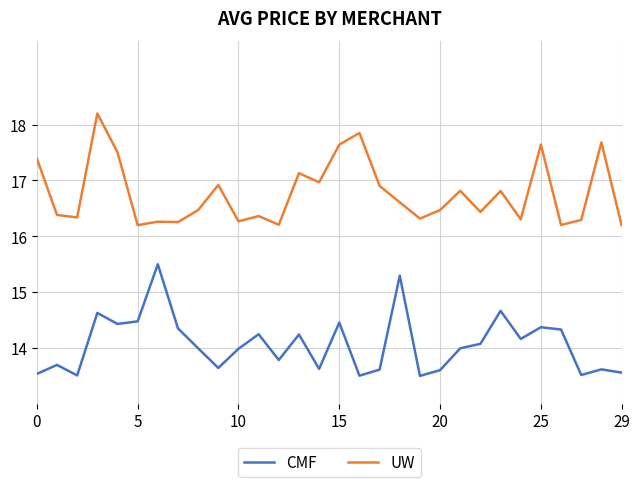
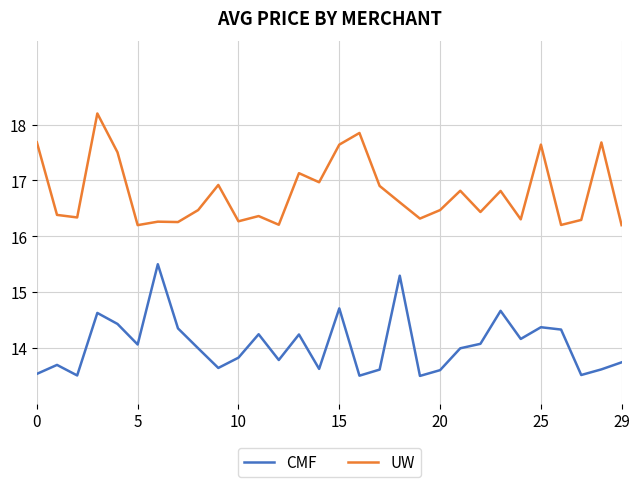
UW, 0: 17.4 -> 17.7
CMF, 5: 14.5 -> 14.1
CMF, 10: 14.0 -> 13.8
CMF, 15: 14.5 -> 14.7
CMF, 29: 13.6 -> 13.7
